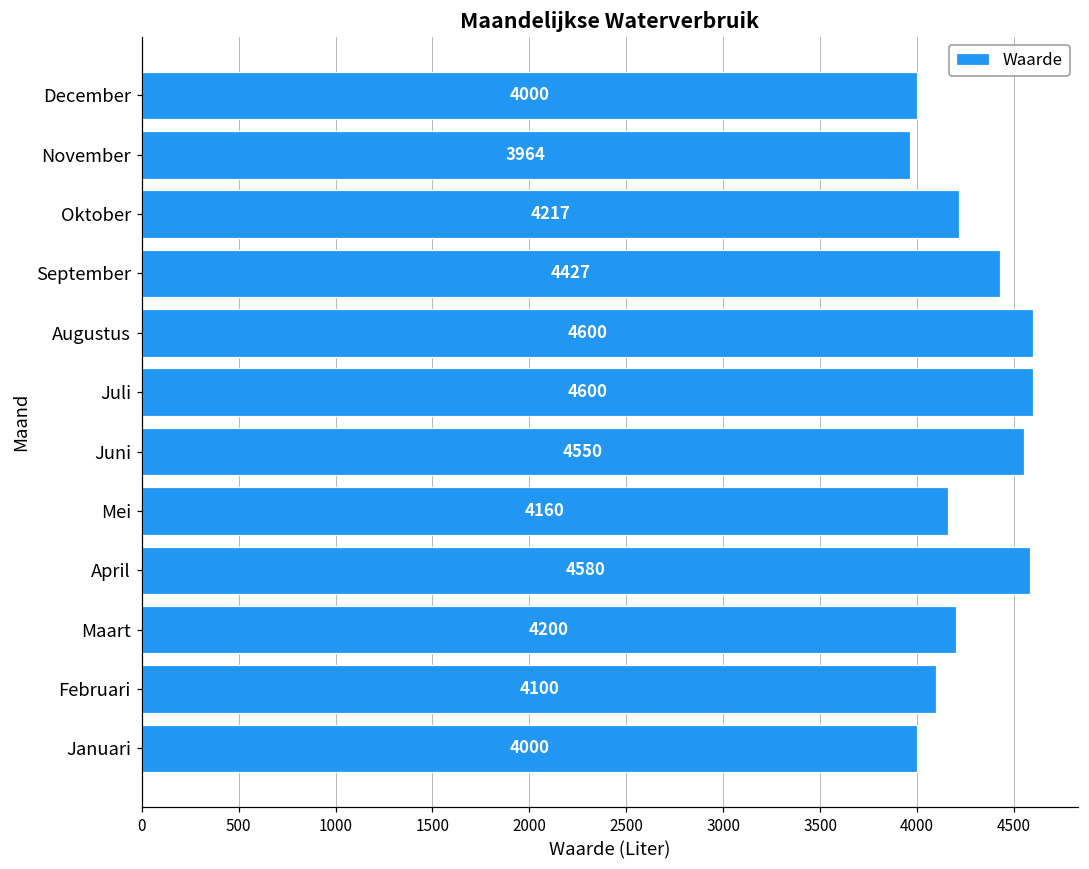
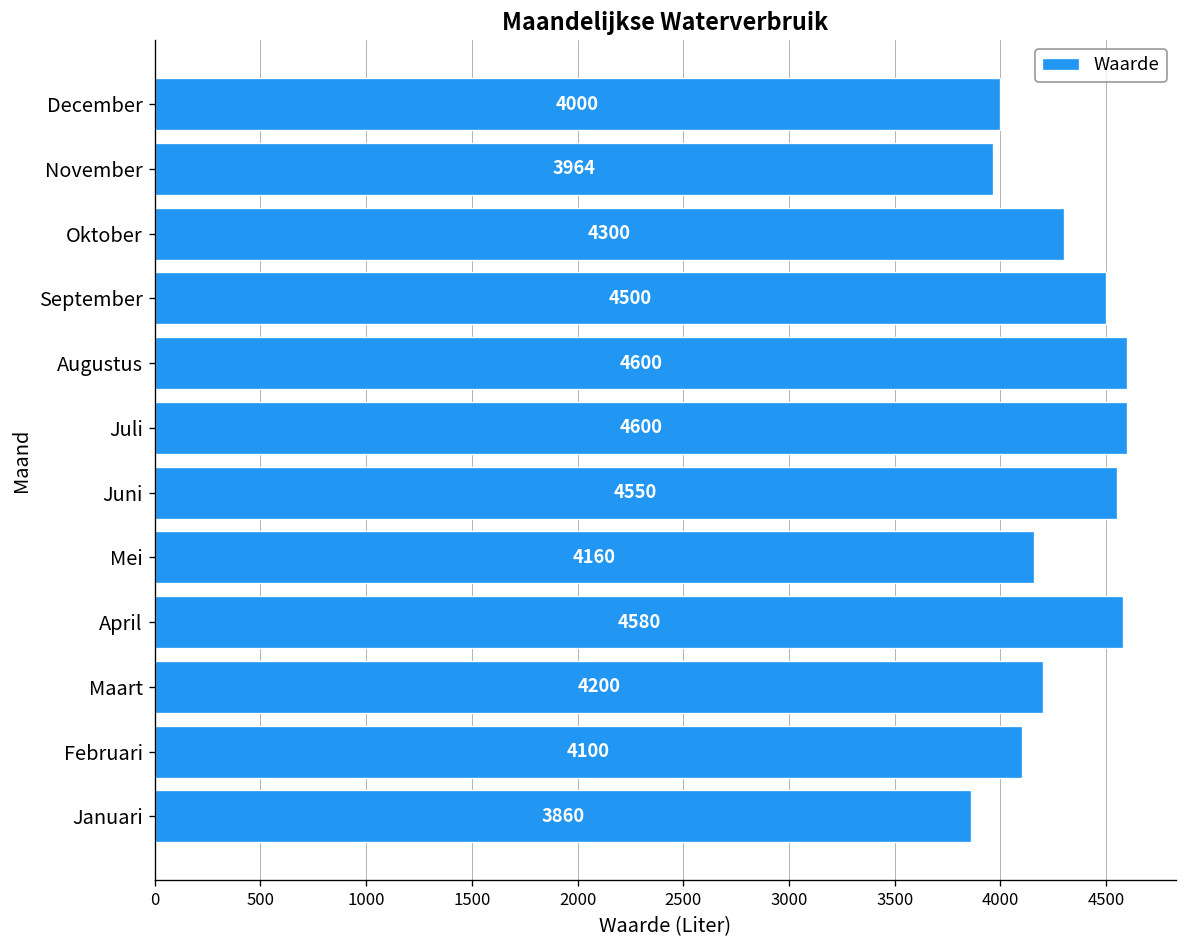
Oktober: 4217 -> 4300
September: 4427 -> 4500
Januari: 4000 -> 3860
